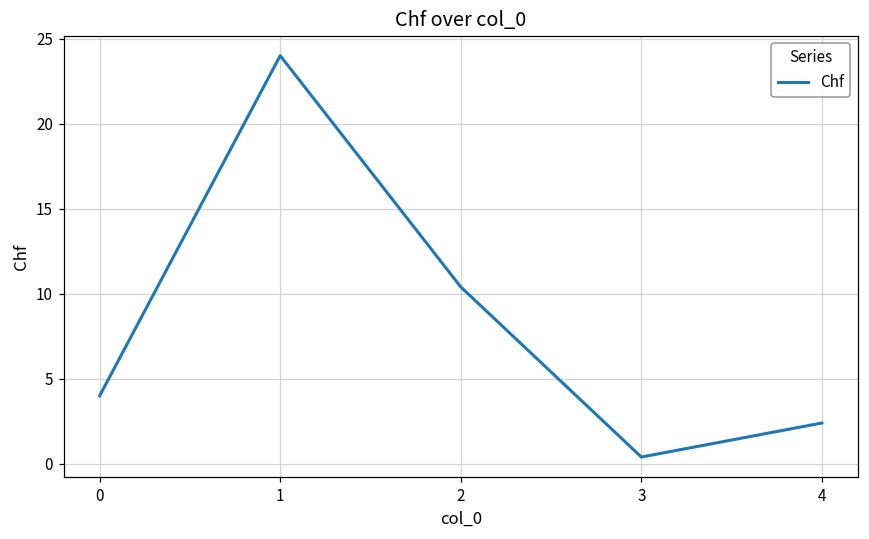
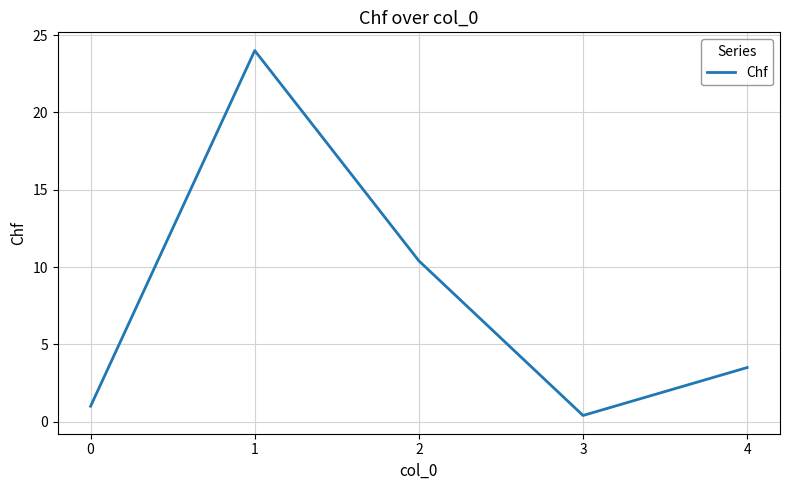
0: 4 -> 1
4: 2.4 -> 3.5
